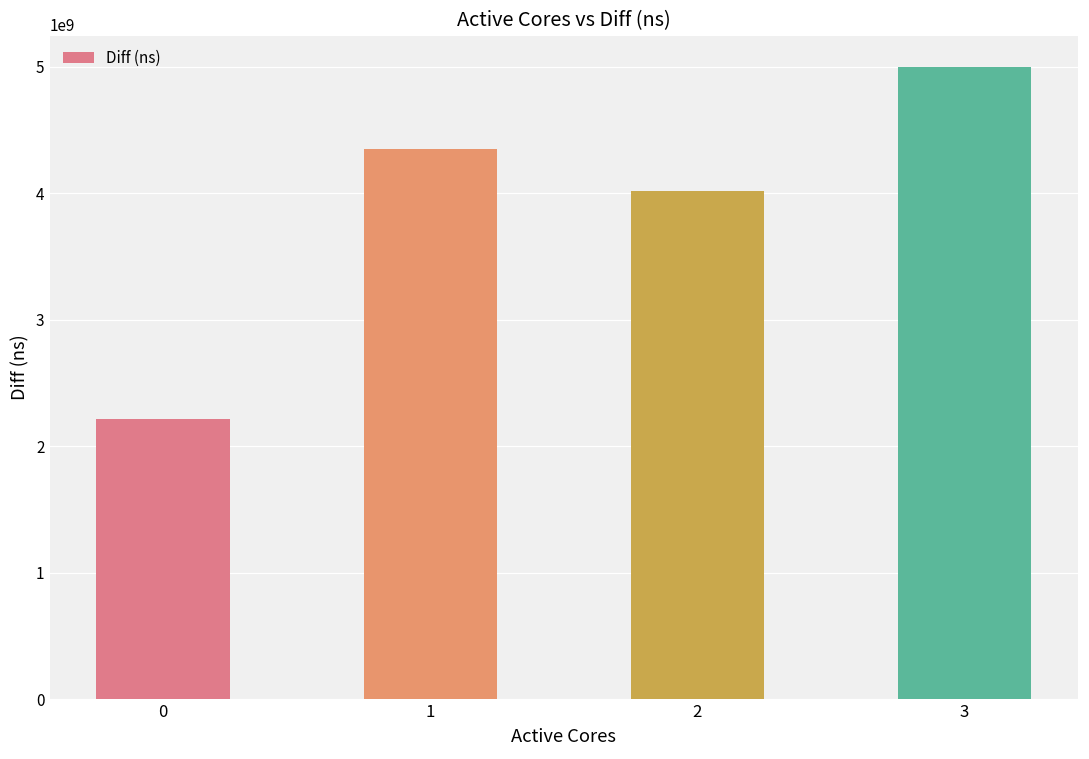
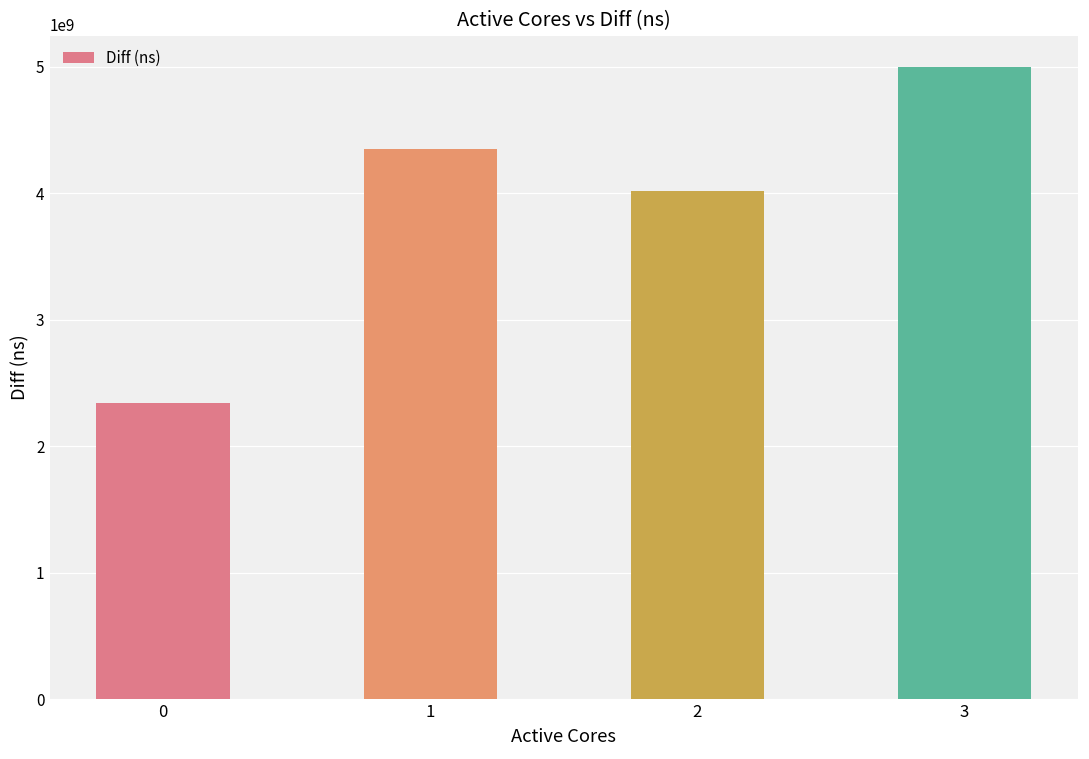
0: 2220000000 -> 2340000000
